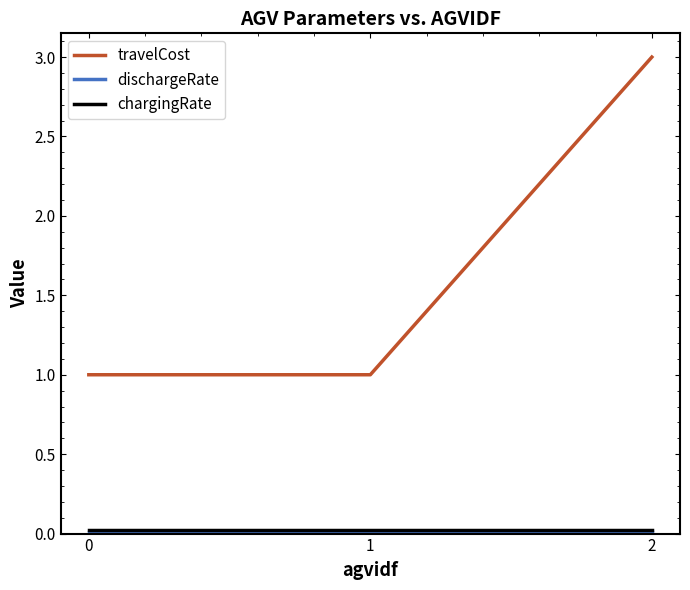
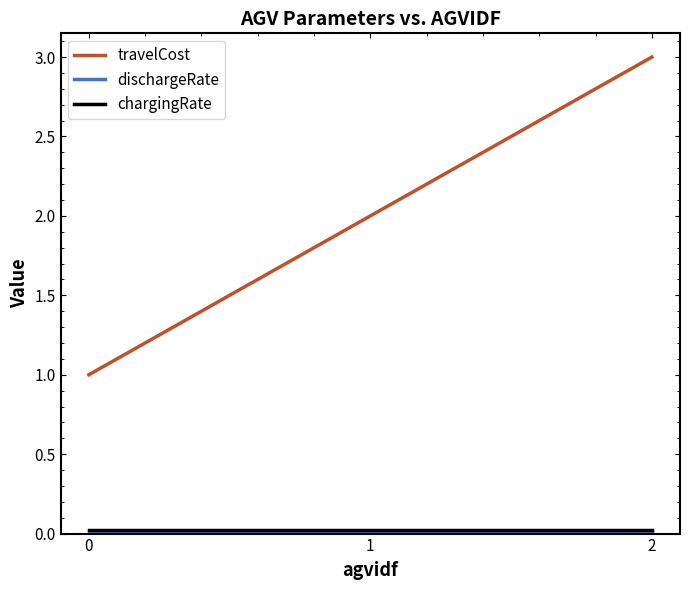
travelCost, 1: 1 -> 2
